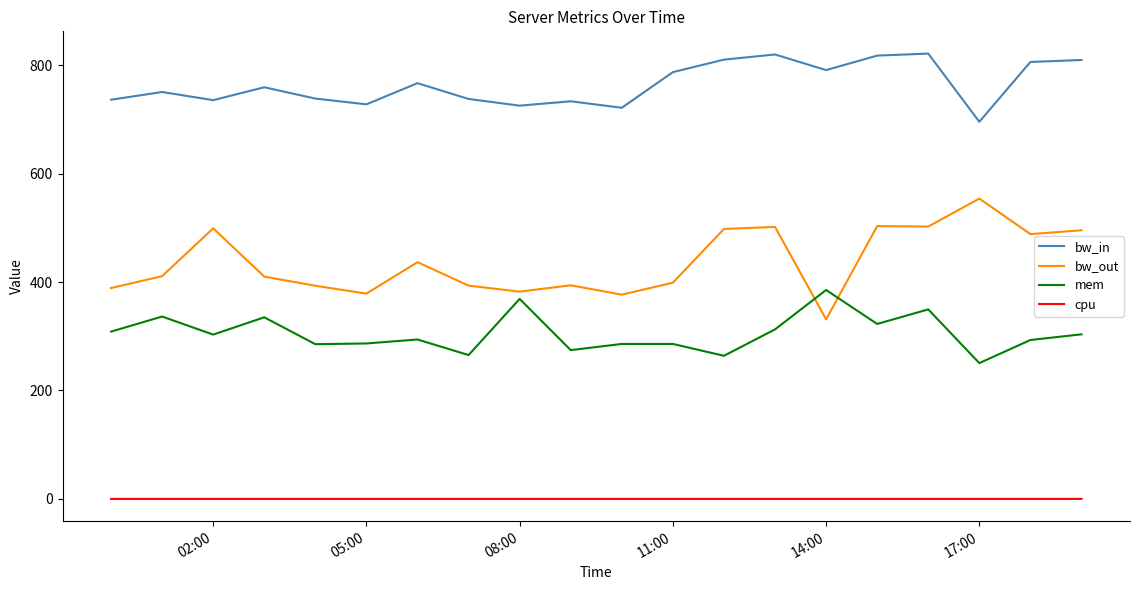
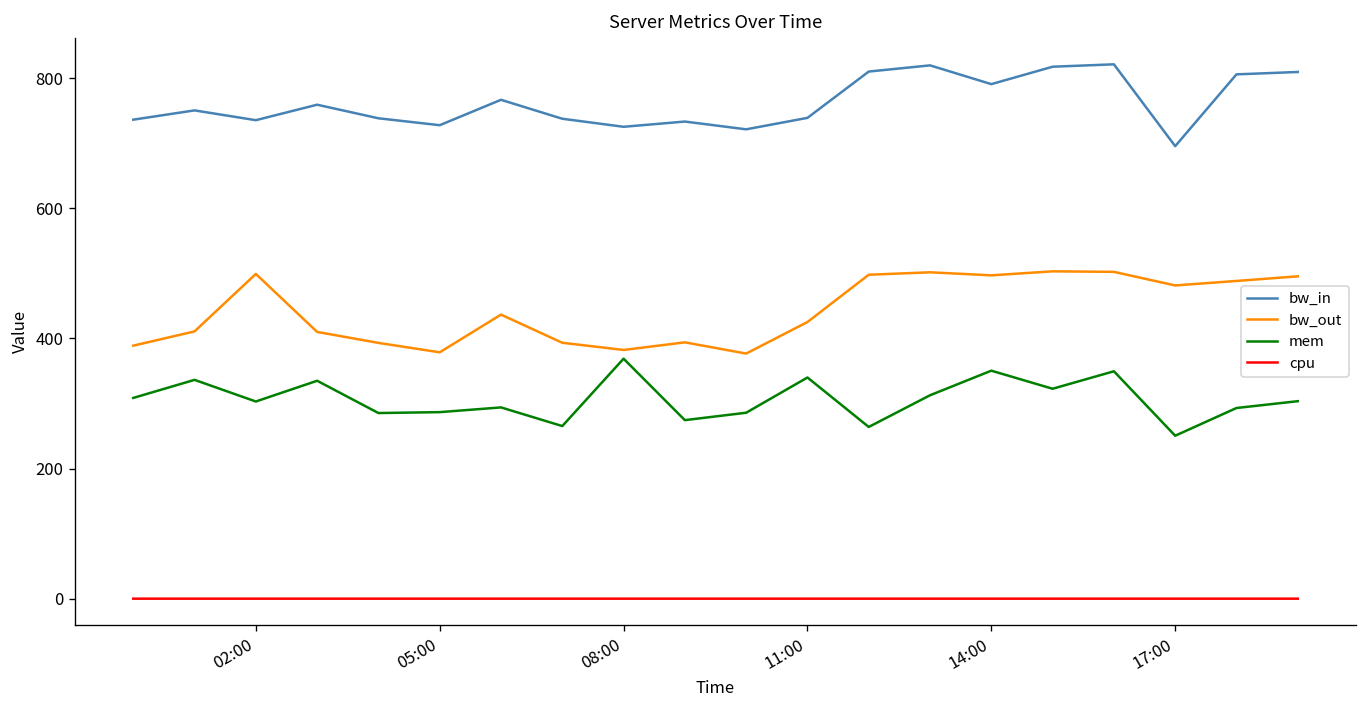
bw_in, 11:00: 790 -> 740
bw_out, 11:00: 400 -> 430
mem, 11:00: 290 -> 340
bw_out, 14:00: 330 -> 500
mem, 14:00: 390 -> 350
bw_out, 17:00: 550 -> 480
